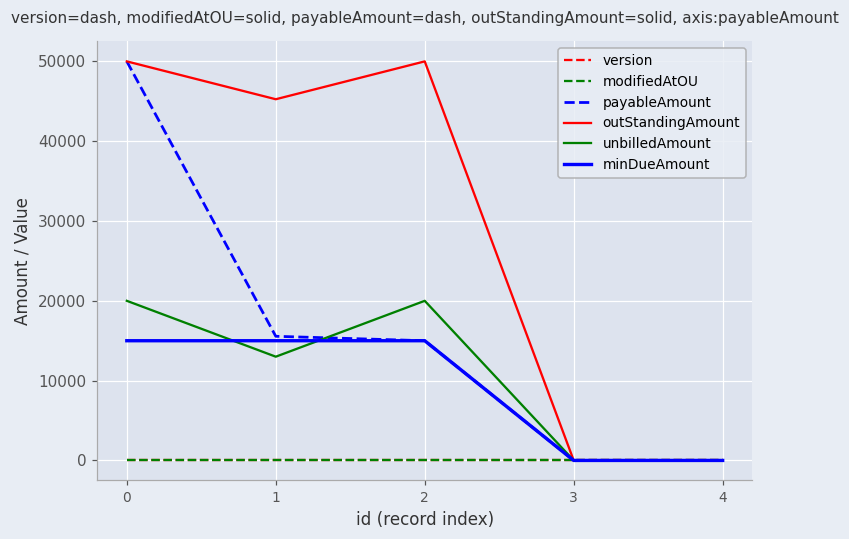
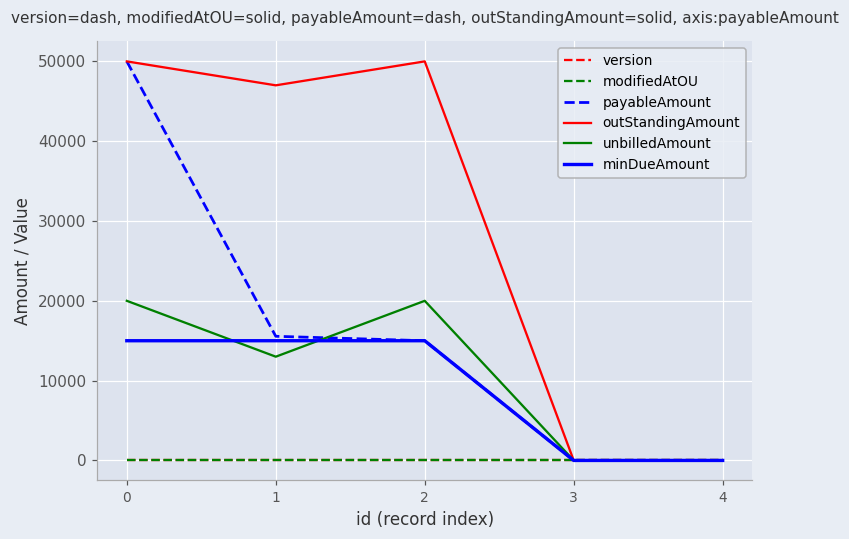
outStandingAmount, 1: 45000 -> 47000
